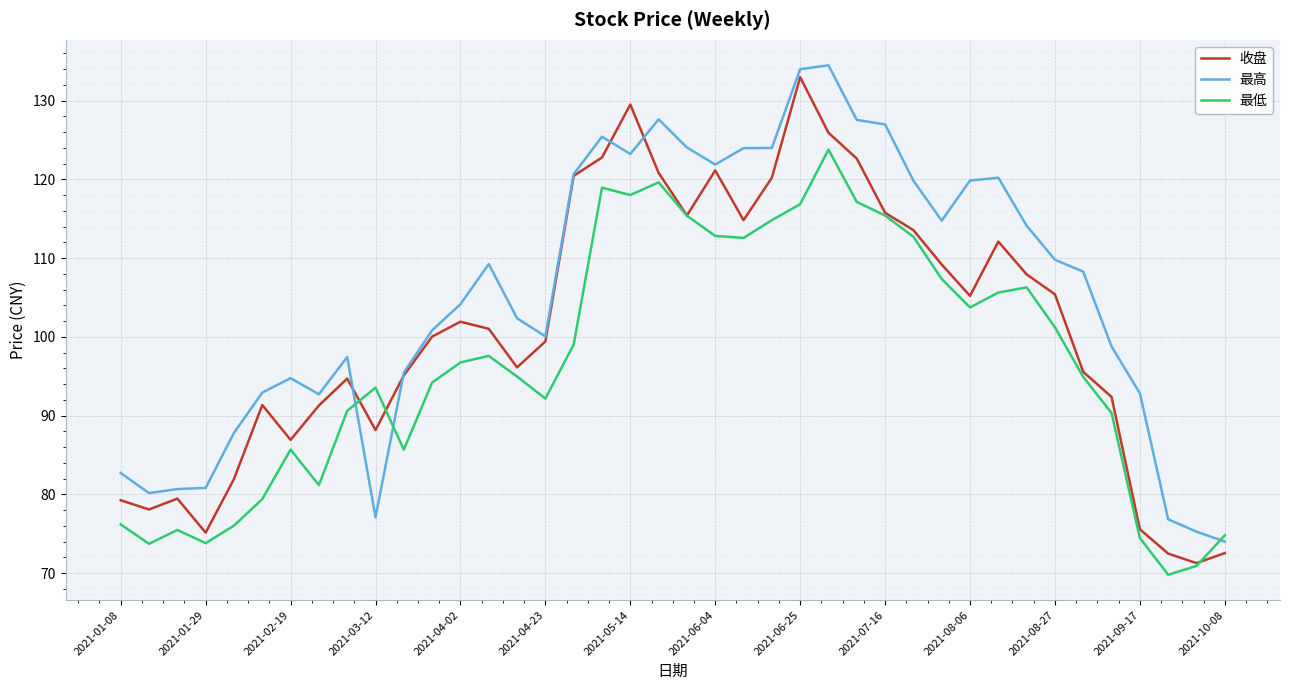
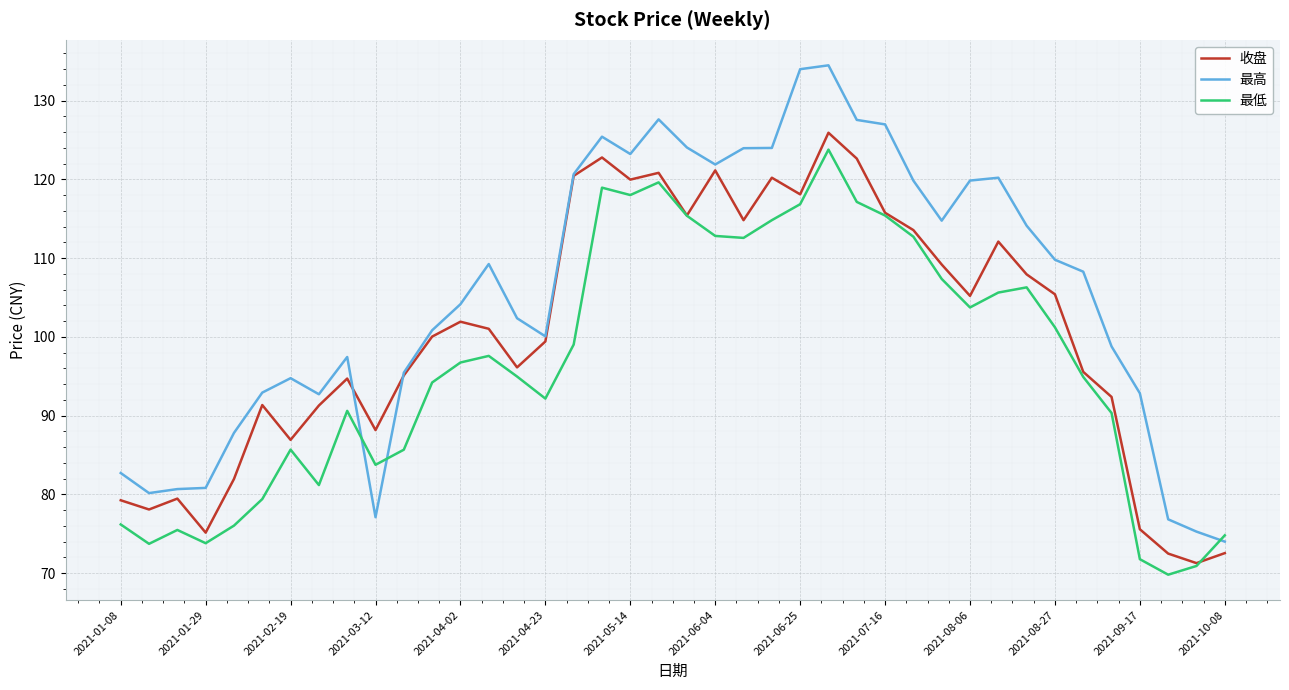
最低, 2021-03-12: 94 -> 84
收盘, 2021-05-14: 129 -> 120
收盘, 2021-06-25: 133 -> 118
最低, 2021-09-17: 74 -> 72
